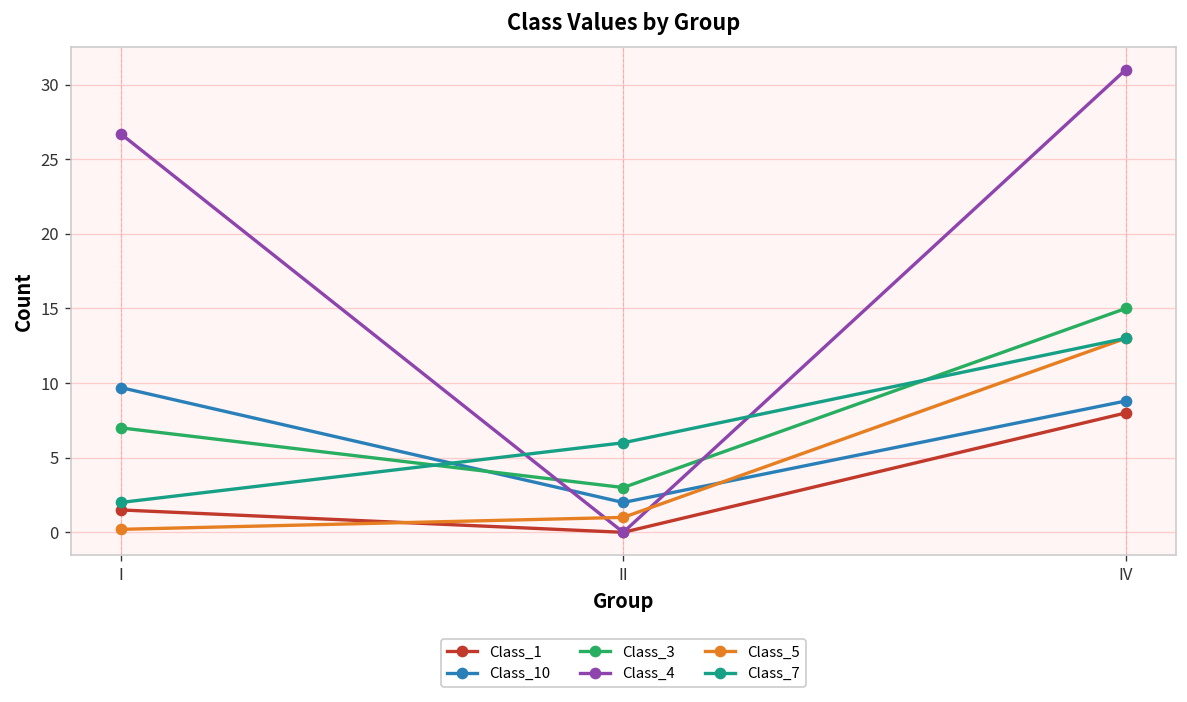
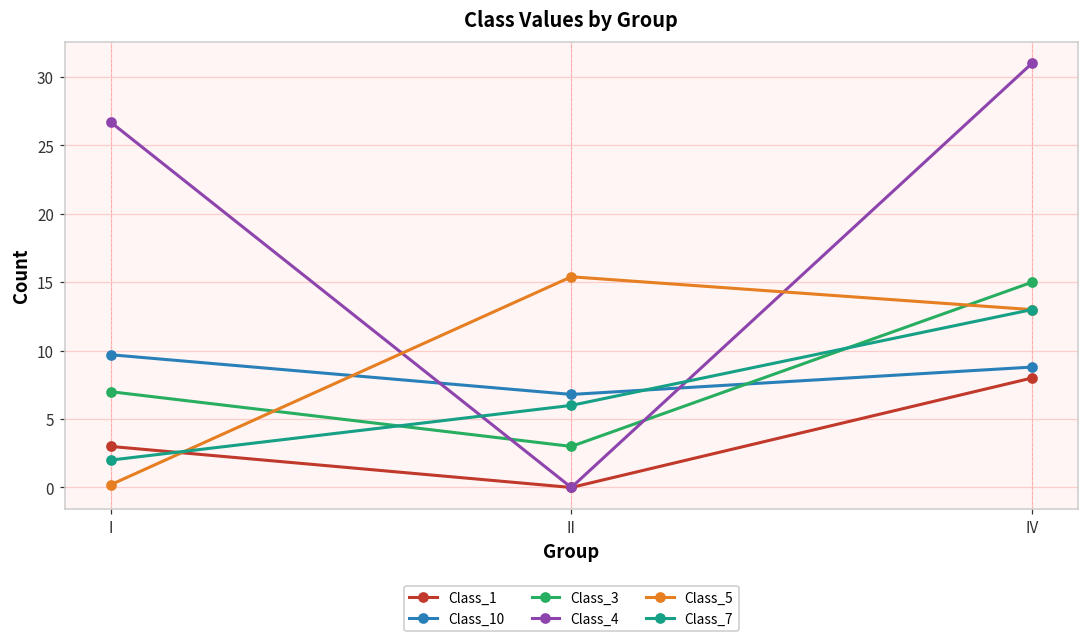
Class_1, I: 1.5 -> 3.0
Class_10, II: 2.0 -> 6.8
Class_5, II: 1.0 -> 15.4
